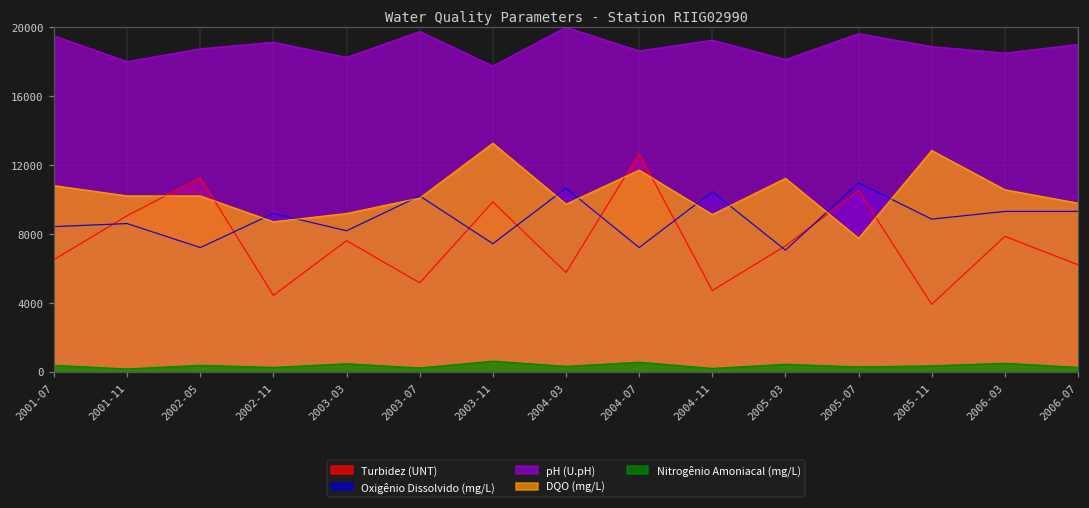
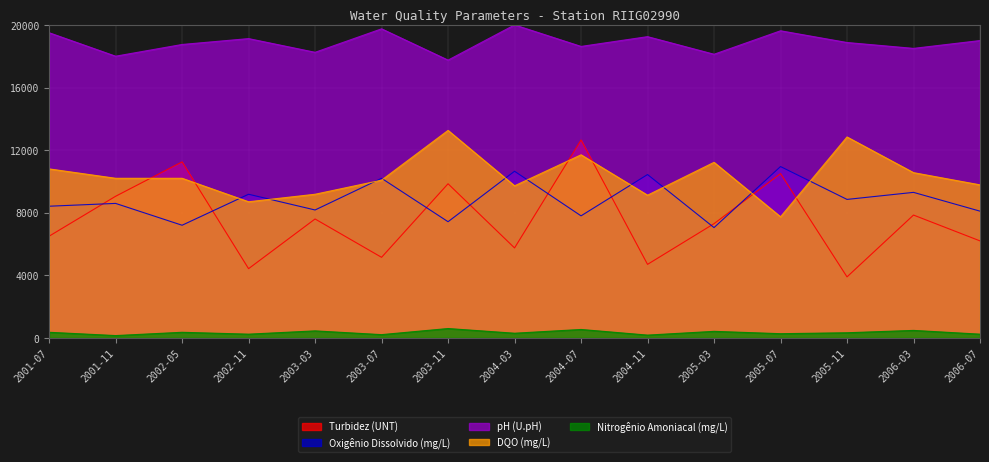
Oxigênio Dissolvido (mg/L), 2004-07: 7200 -> 7800
Oxigênio Dissolvido (mg/L), 2006-07: 9300 -> 8100
